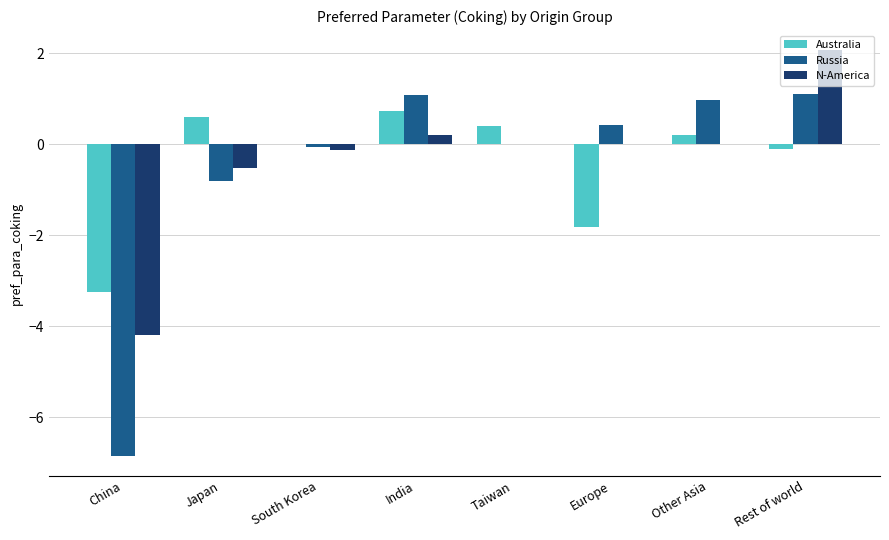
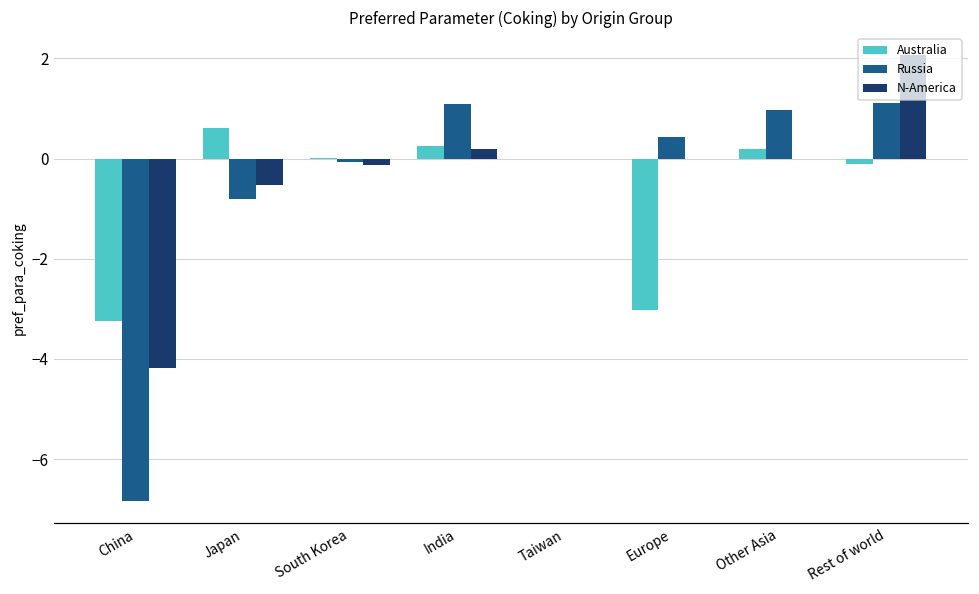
Australia, India: 0.7 -> 0.3
Australia, Taiwan: 0.4 -> 0.0
Australia, Europe: -1.8 -> -3.0
